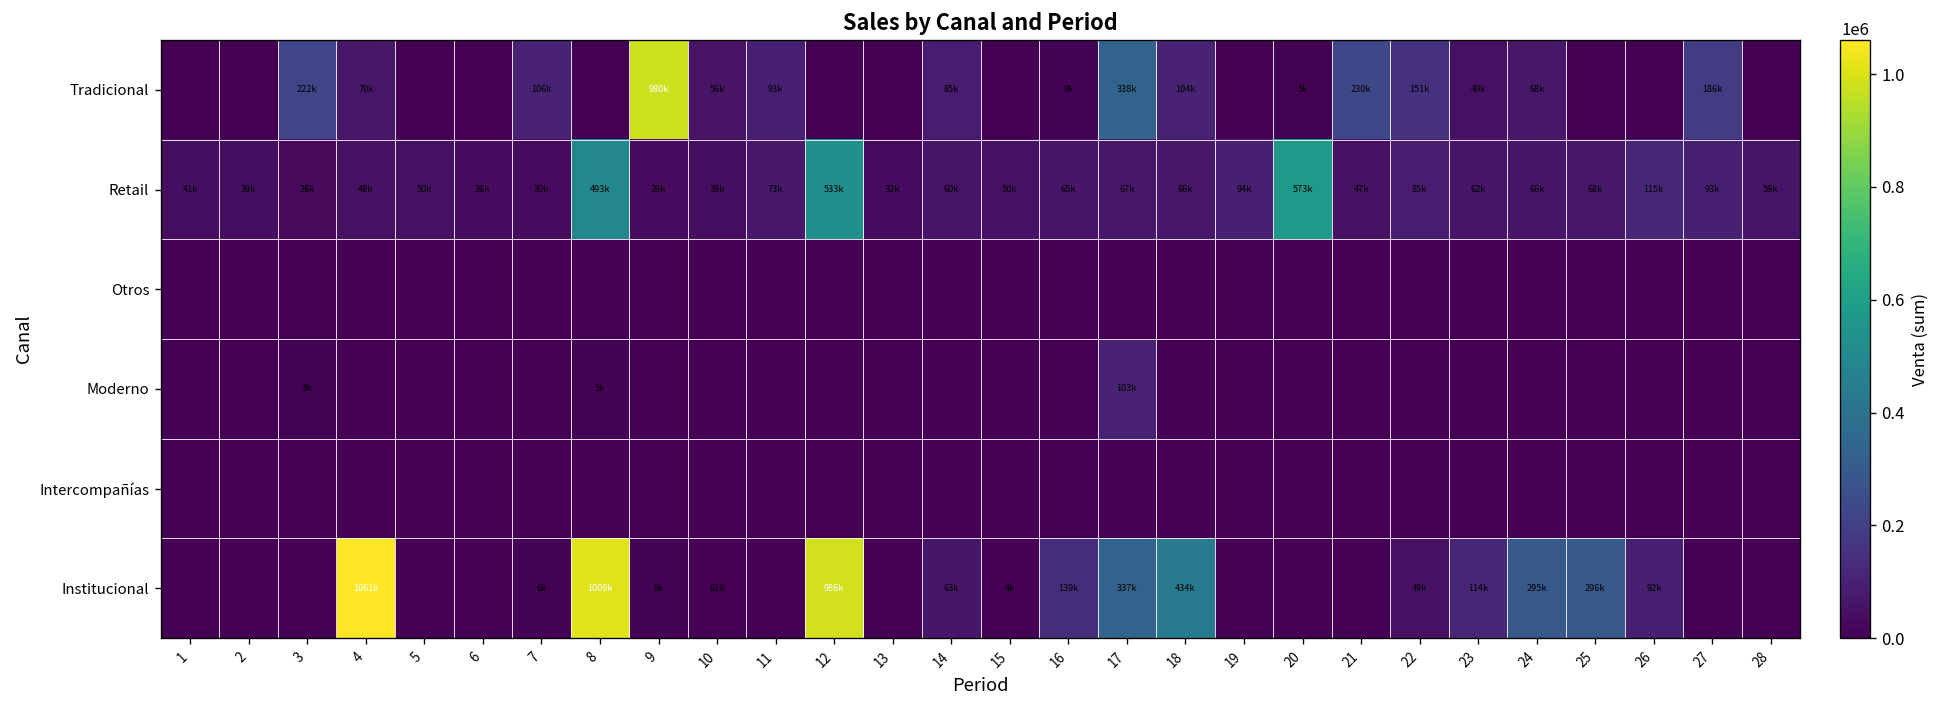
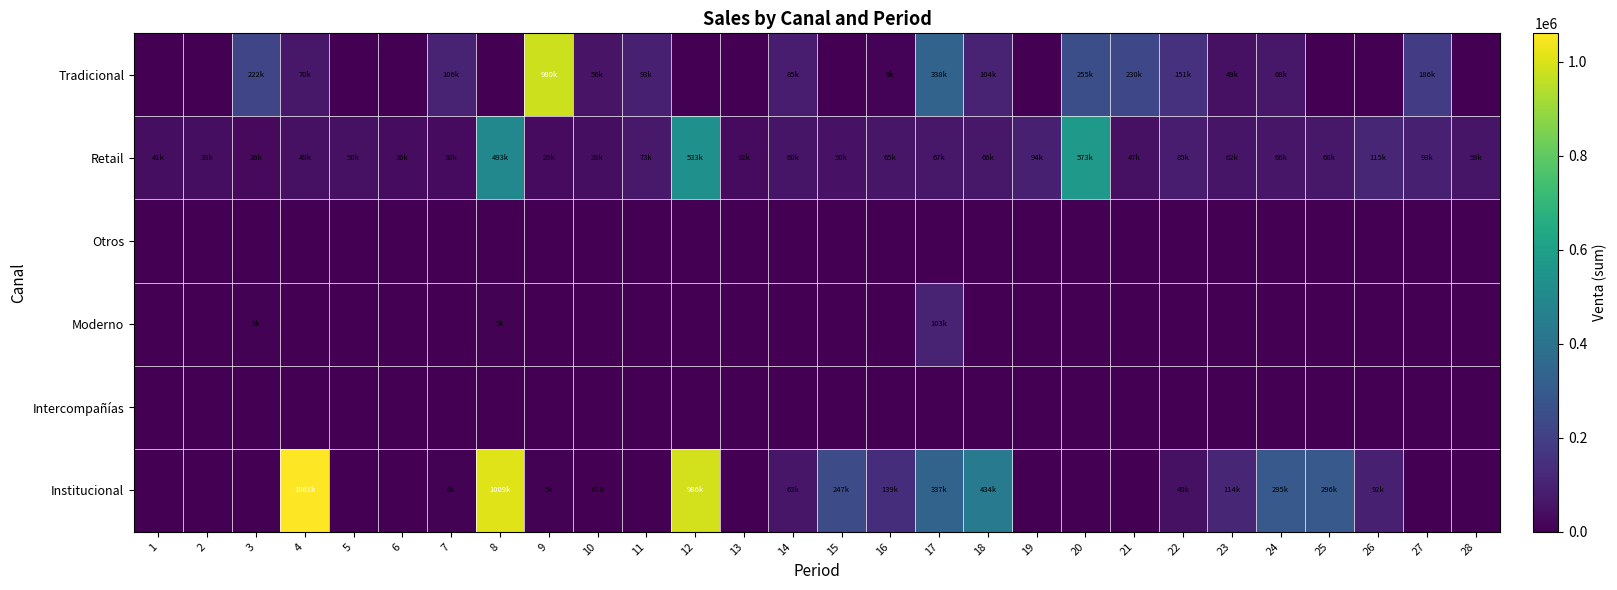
Tradicional, 20: 5k -> 255k
Institucional, 15: 4k -> 247k
